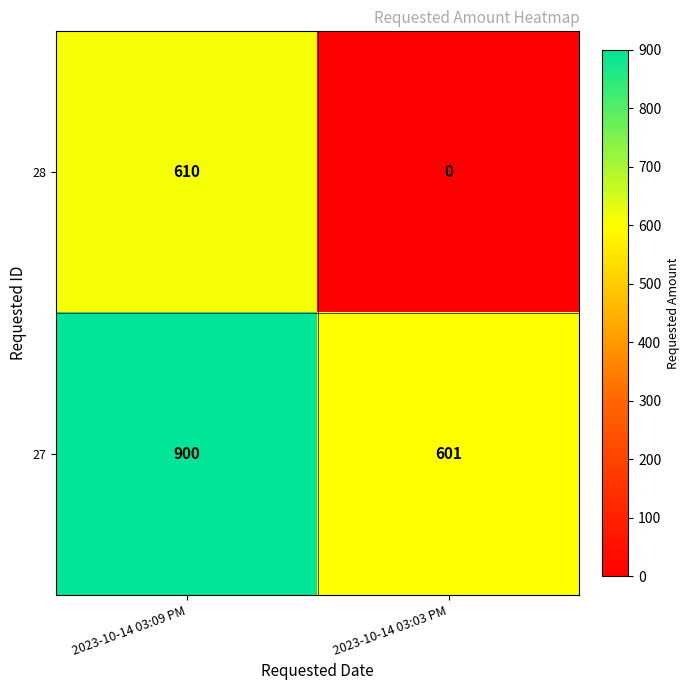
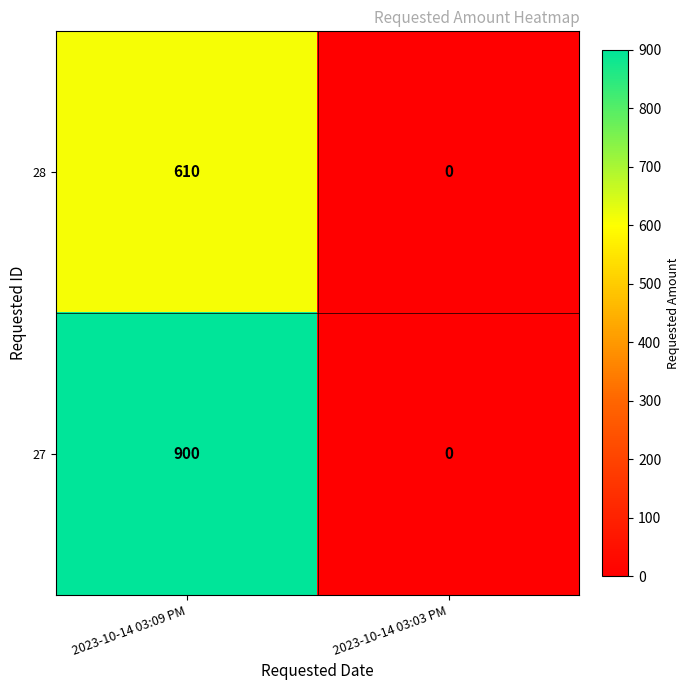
27, 2023-10-14 03:03 PM: 601 -> 0
